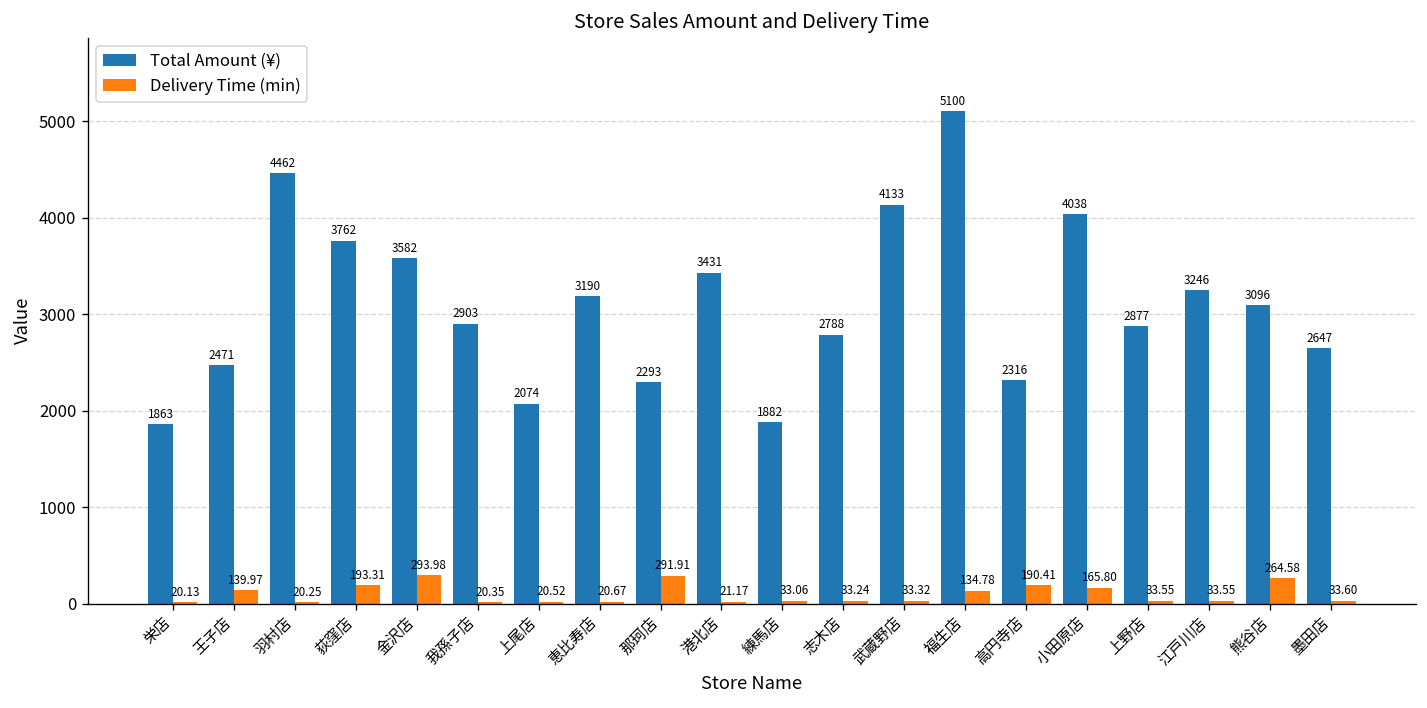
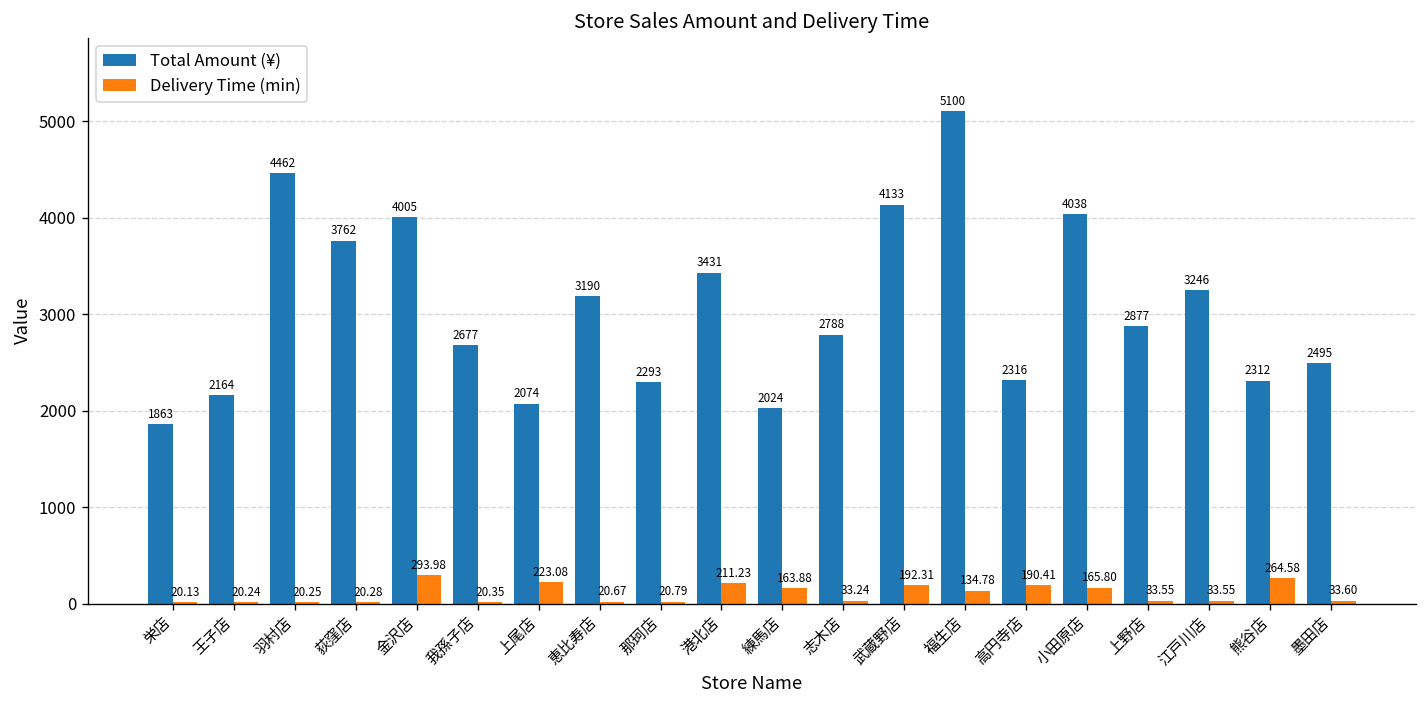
Total Amount (¥), 王子店: 2471 -> 2164
Delivery Time (min), 王子店: 139.97 -> 20.24
Delivery Time (min), 荻窪店: 193.31 -> 20.28
Total Amount (¥), 金沢店: 3582 -> 4005
Total Amount (¥), 我孫子店: 2903 -> 2677
Delivery Time (min), 上尾店: 20.52 -> 223.08
Delivery Time (min), 那珂店: 291.91 -> 20.79
Delivery Time (min), 港北店: 21.17 -> 211.23
Total Amount (¥), 練馬店: 1882 -> 2024
Delivery Time (min), 練馬店: 33.06 -> 163.88
Delivery Time (min), 武蔵野店: 33.32 -> 192.31
Total Amount (¥), 熊谷店: 3096 -> 2312
Total Amount (¥), 墨田店: 2647 -> 2495
